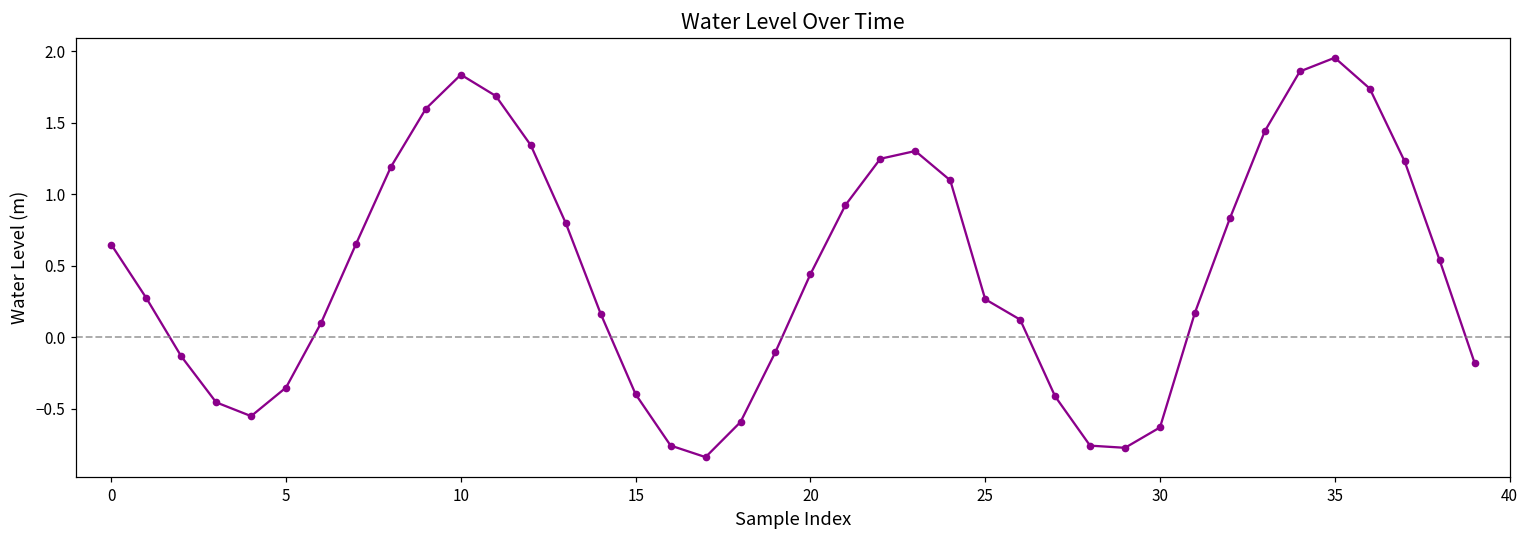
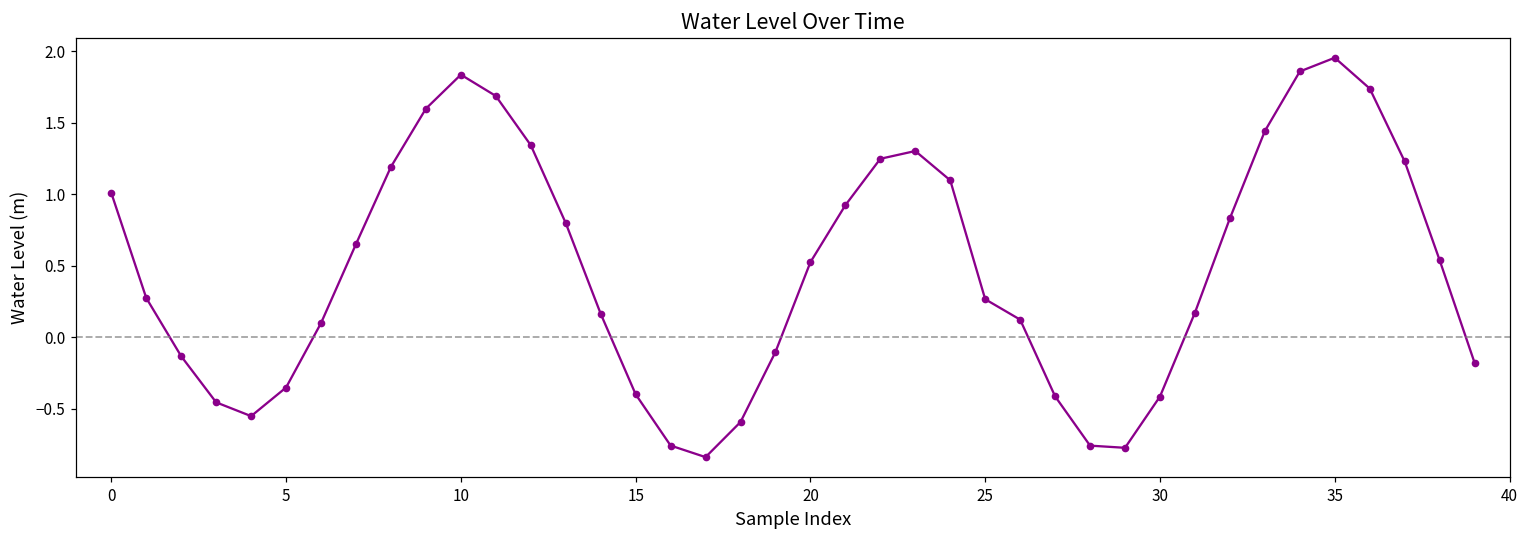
0: 0.65 -> 1.01
20: 0.44 -> 0.53
30: -0.63 -> -0.41
